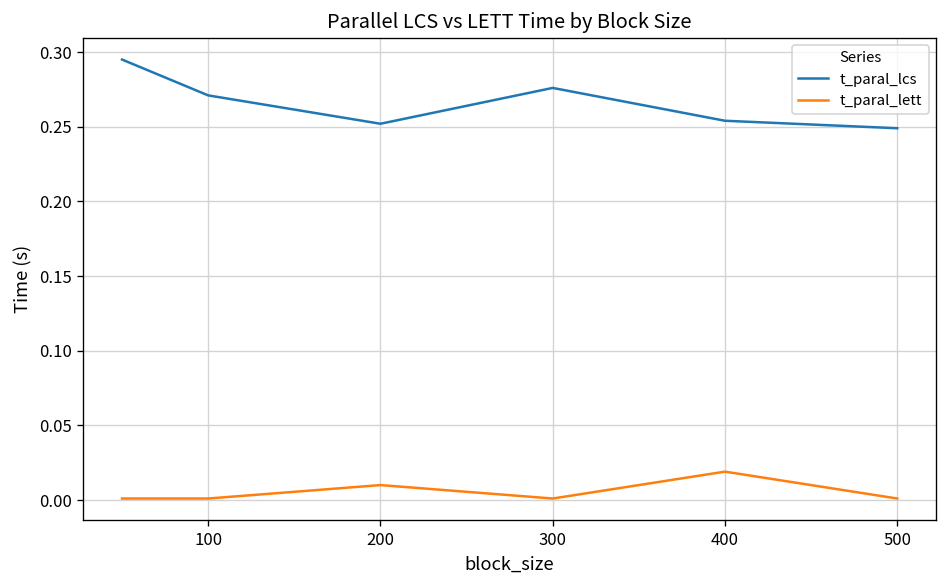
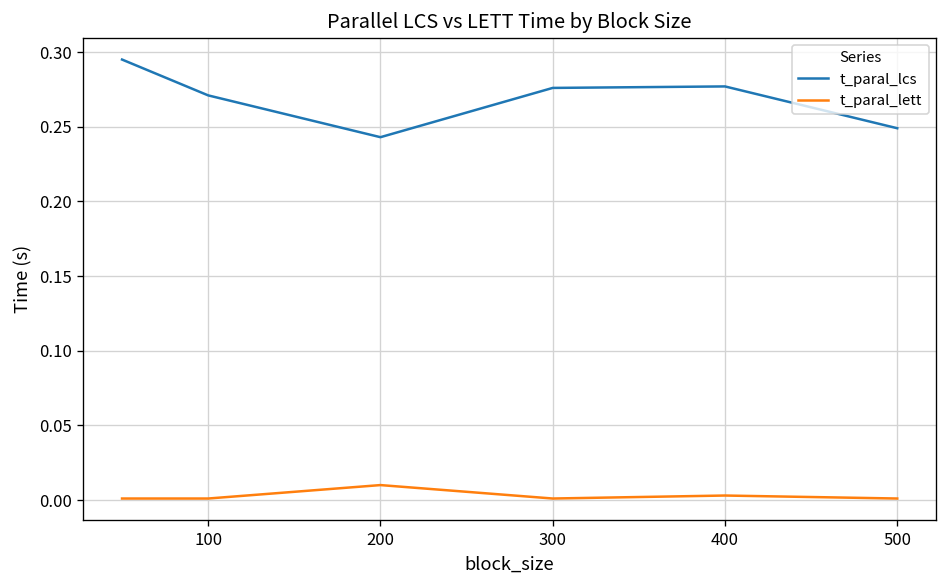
t_paral_lcs, 200: 0.252 -> 0.243
t_paral_lcs, 400: 0.254 -> 0.277
t_paral_lett, 400: 0.019 -> 0.003
